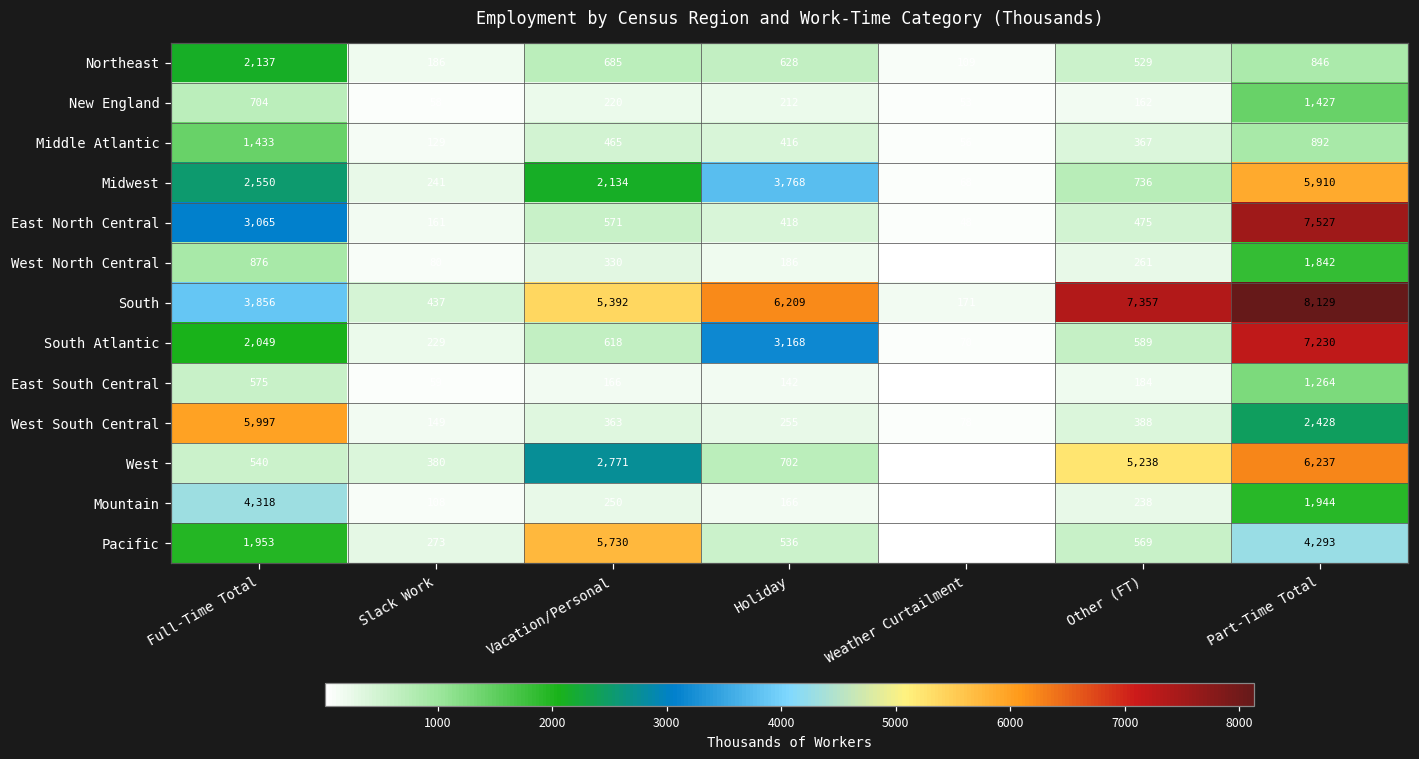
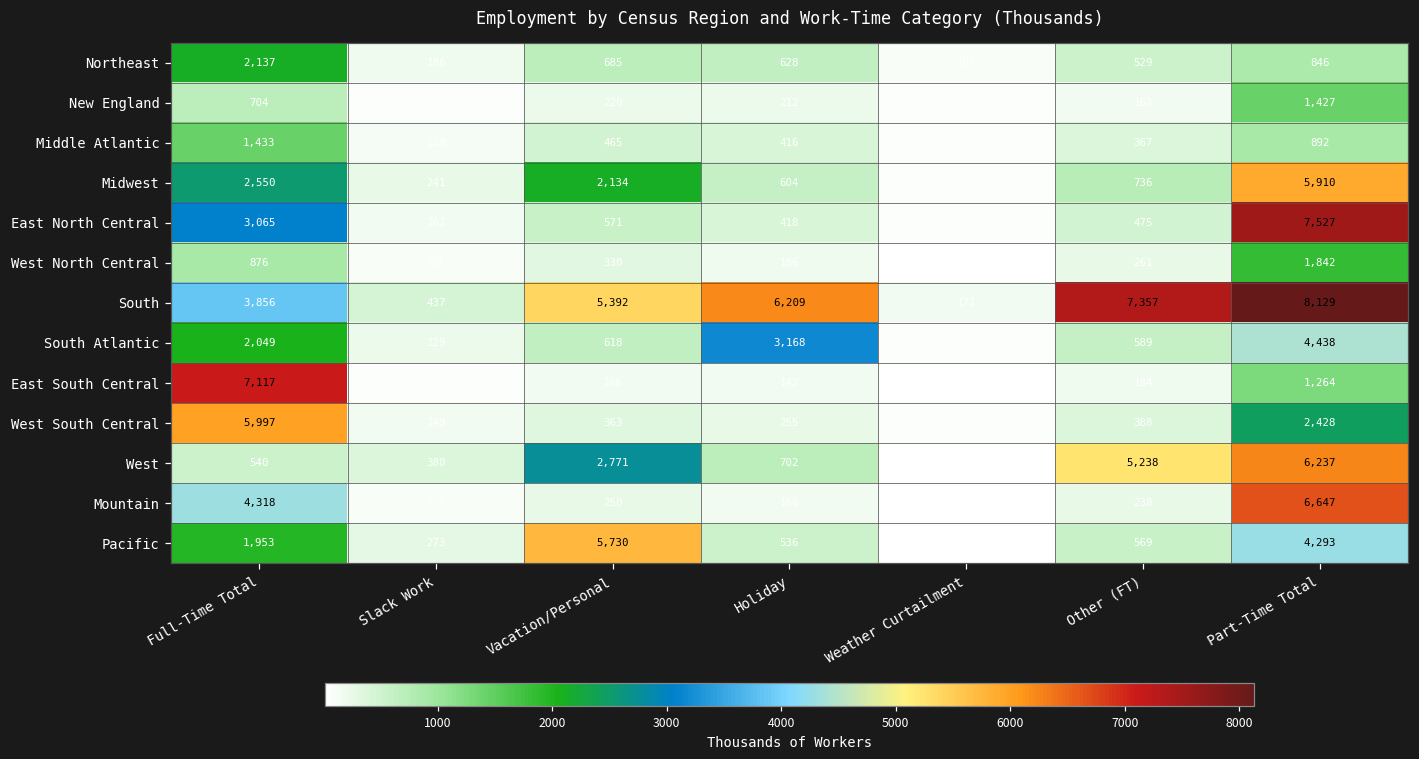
Midwest, Holiday: 3,768 -> 604
South Atlantic, Part-Time Total: 7,230 -> 4,438
East South Central, Full-Time Total: 575 -> 7,117
Mountain, Part-Time Total: 1,944 -> 6,647
